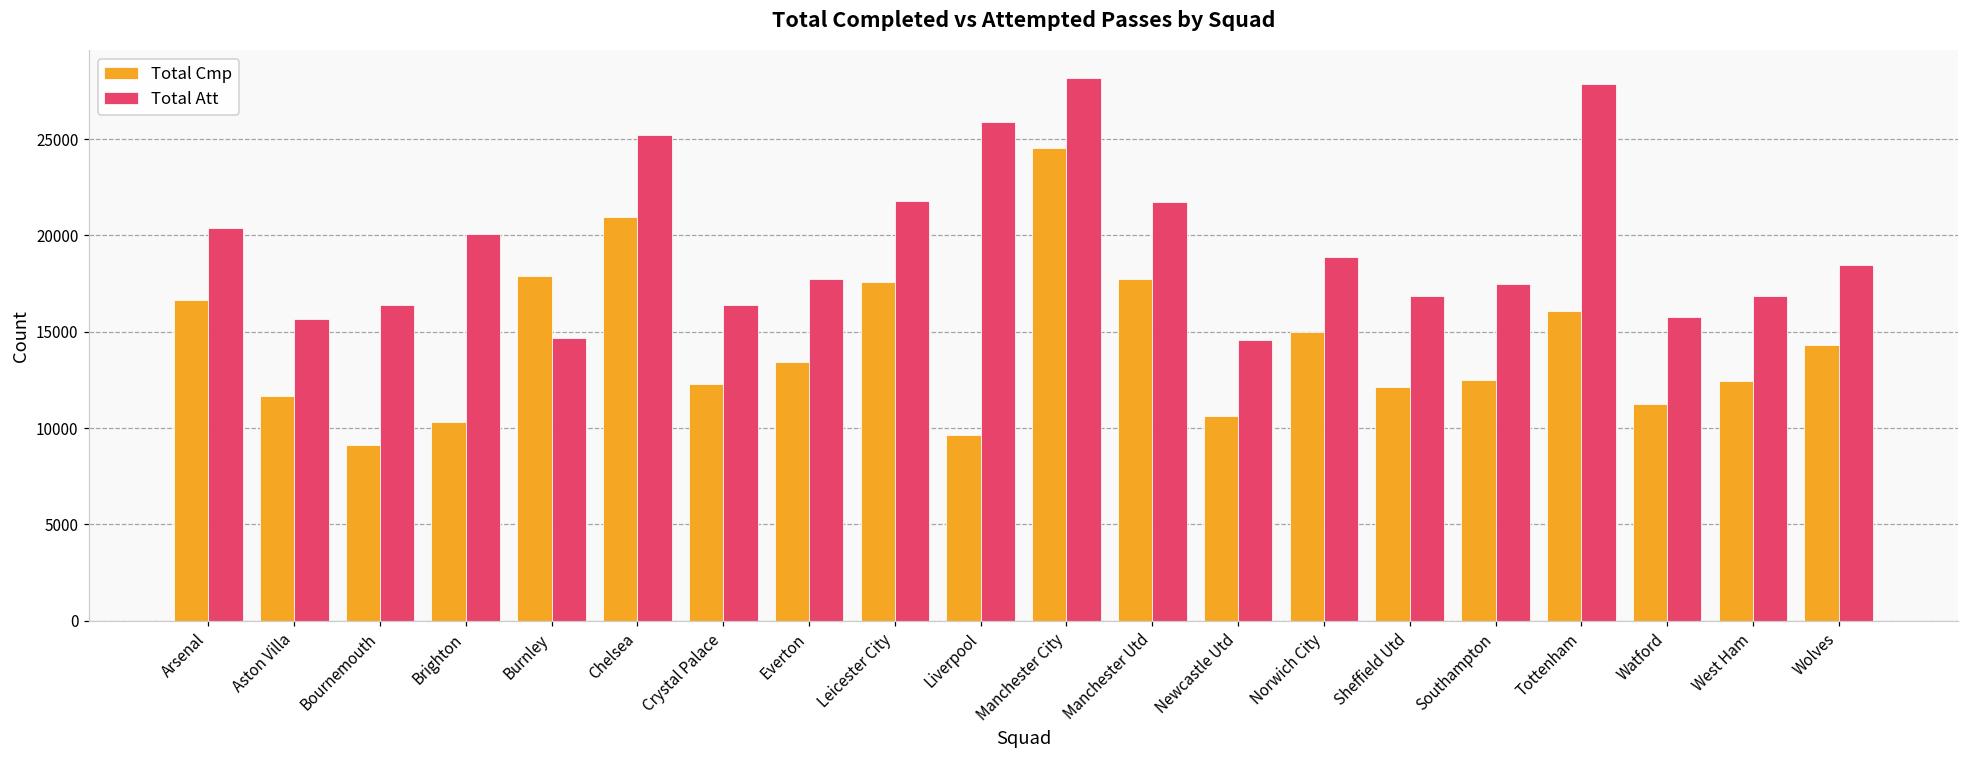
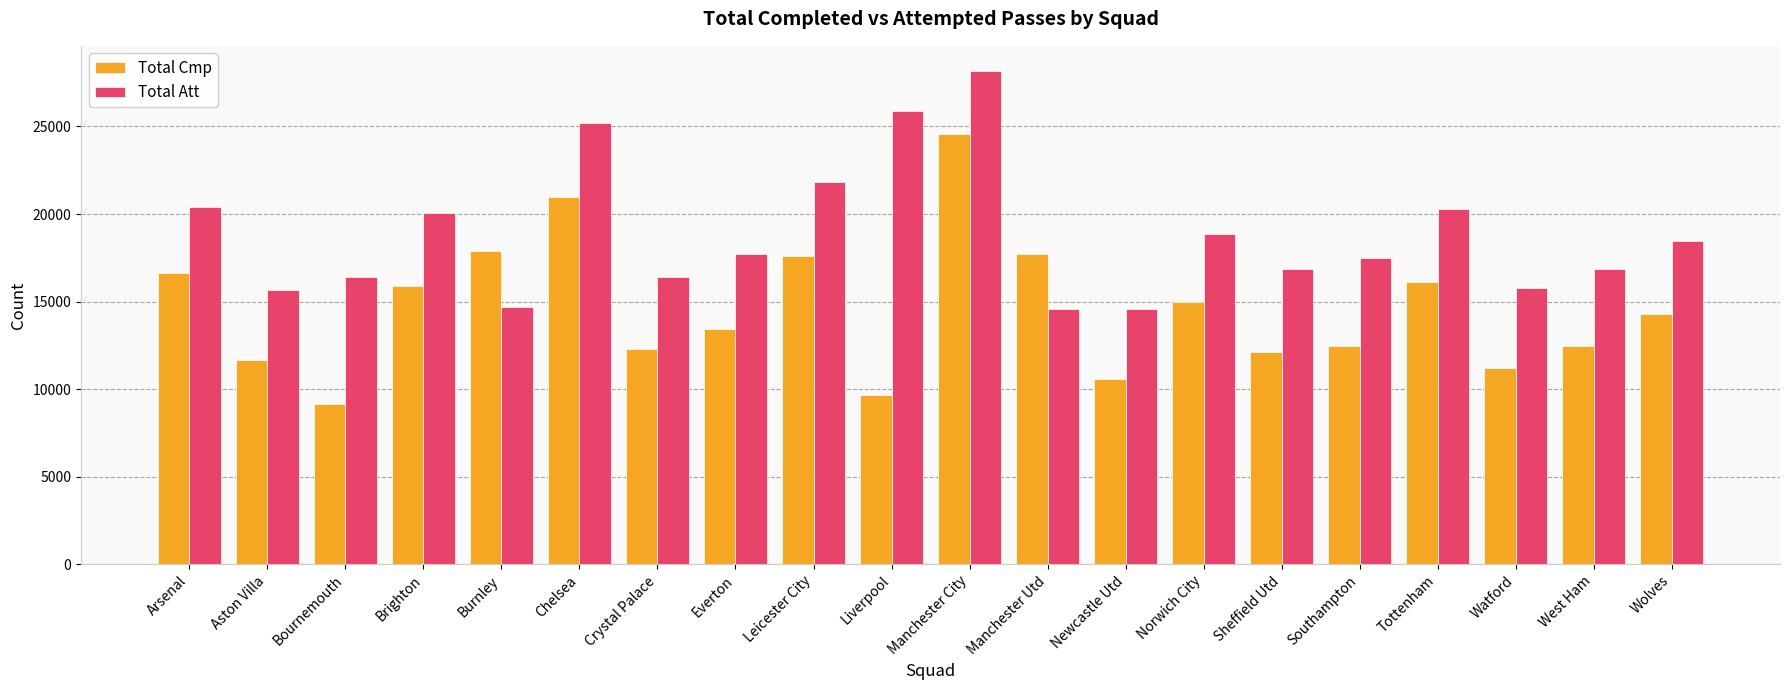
Total Cmp, Brighton: 10300 -> 15900
Total Att, Manchester Utd: 21700 -> 14600
Total Att, Tottenham: 27800 -> 20300
